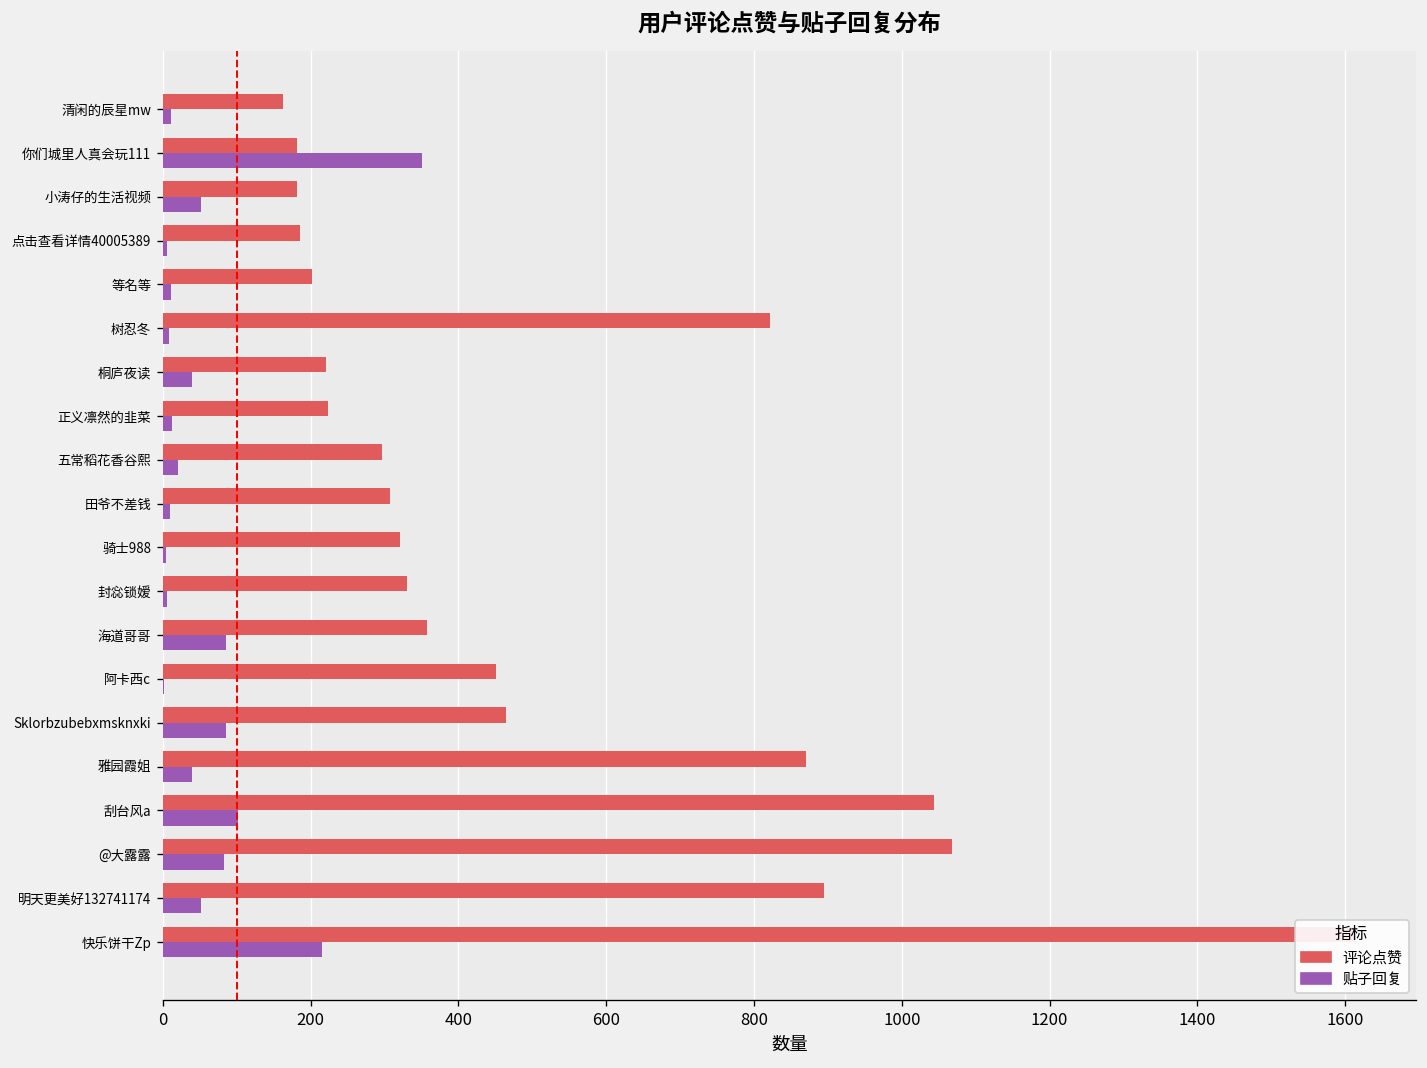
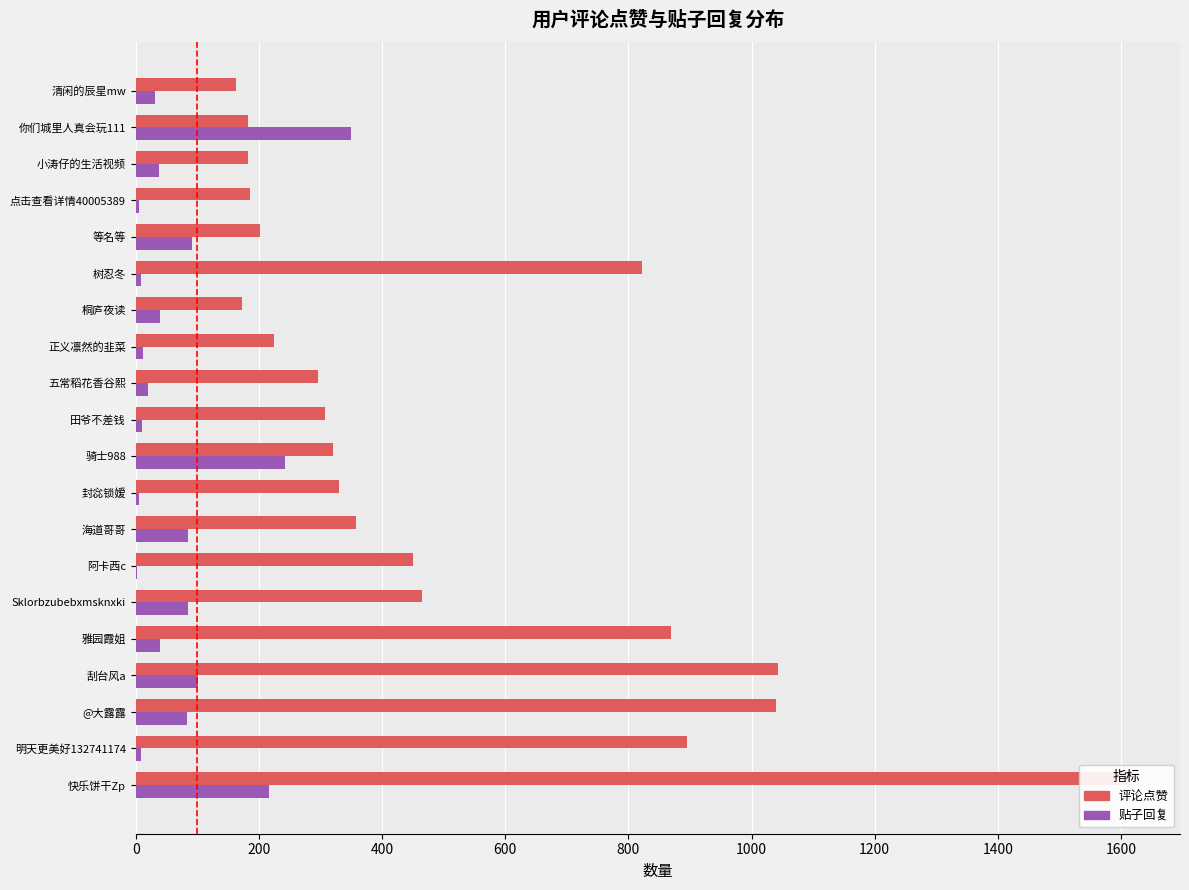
贴子回复, 清闲的辰星mw: 10 -> 30
贴子回复, 小涛仔的生活视频: 50 -> 40
贴子回复, 等名等: 10 -> 90
评论点赞, 桐庐夜读: 220 -> 170
贴子回复, 骑士988: 0 -> 240
评论点赞, @大露露: 1070 -> 1040
贴子回复, 明天更美好132741174: 50 -> 10
